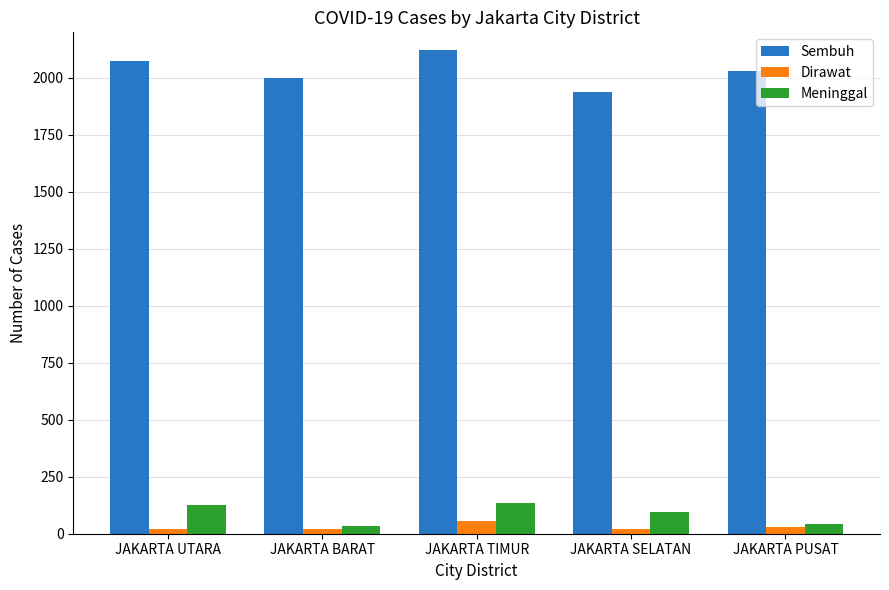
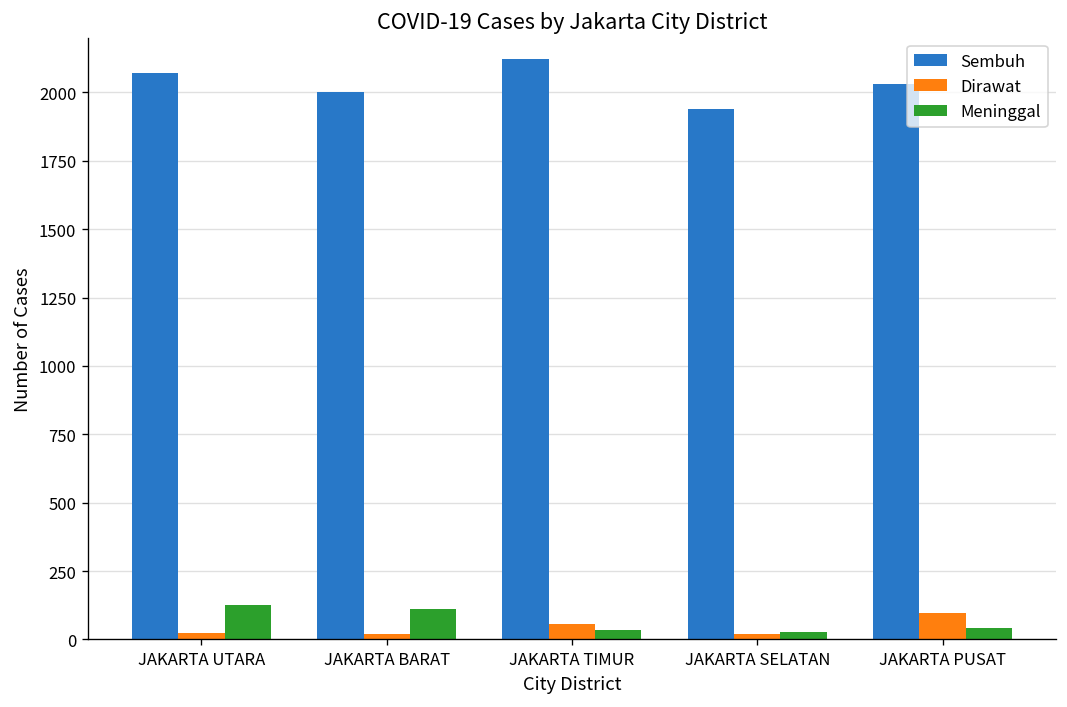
Meninggal, JAKARTA BARAT: 30 -> 110
Meninggal, JAKARTA TIMUR: 130 -> 30
Meninggal, JAKARTA SELATAN: 100 -> 30
Dirawat, JAKARTA PUSAT: 30 -> 100
